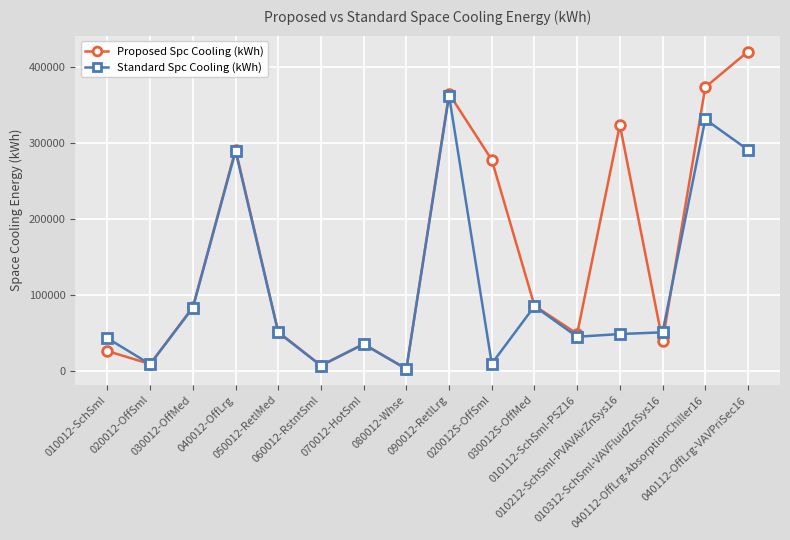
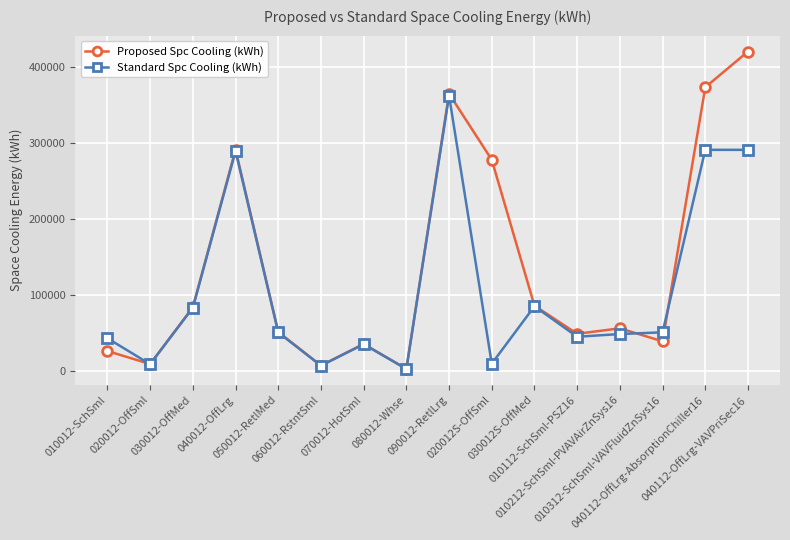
Proposed Spc Cooling (kWh), 010212-SchSml-PVAVAirZnSys16: 320000 -> 60000
Standard Spc Cooling (kWh), 040112-OffLrg-AbsorptionChiller16: 330000 -> 290000
